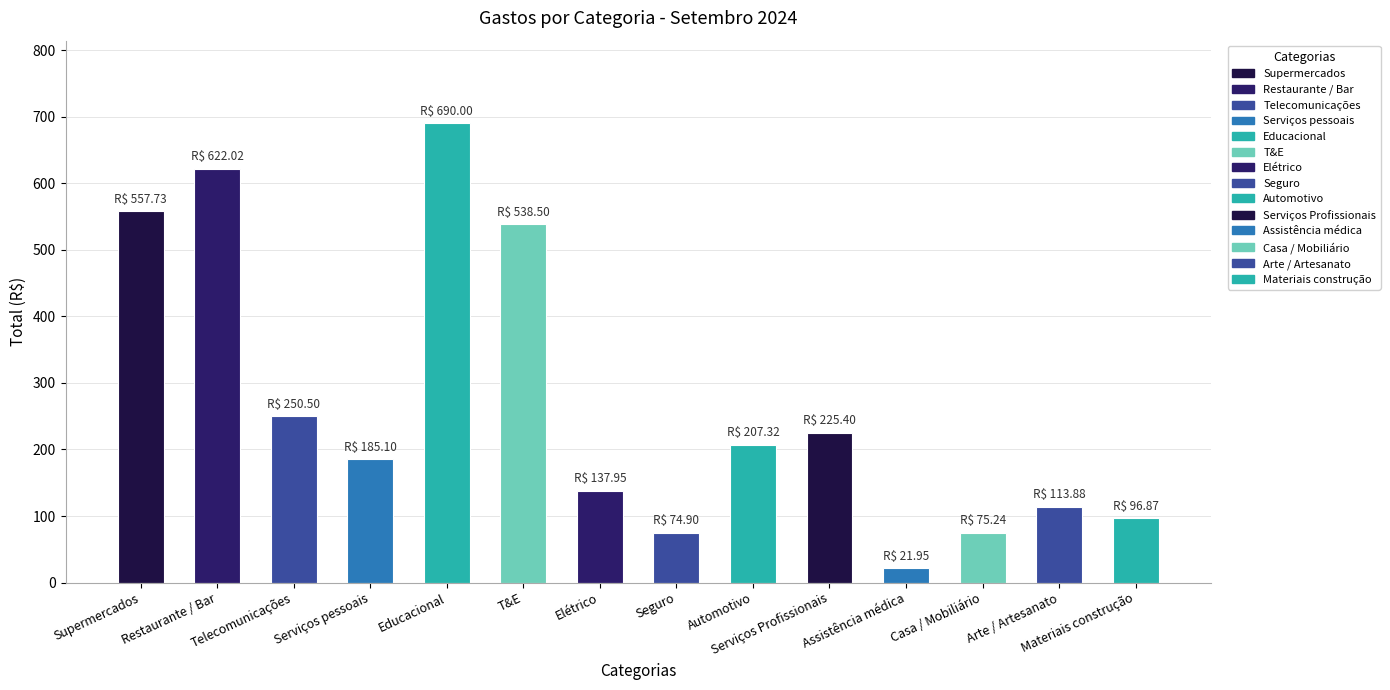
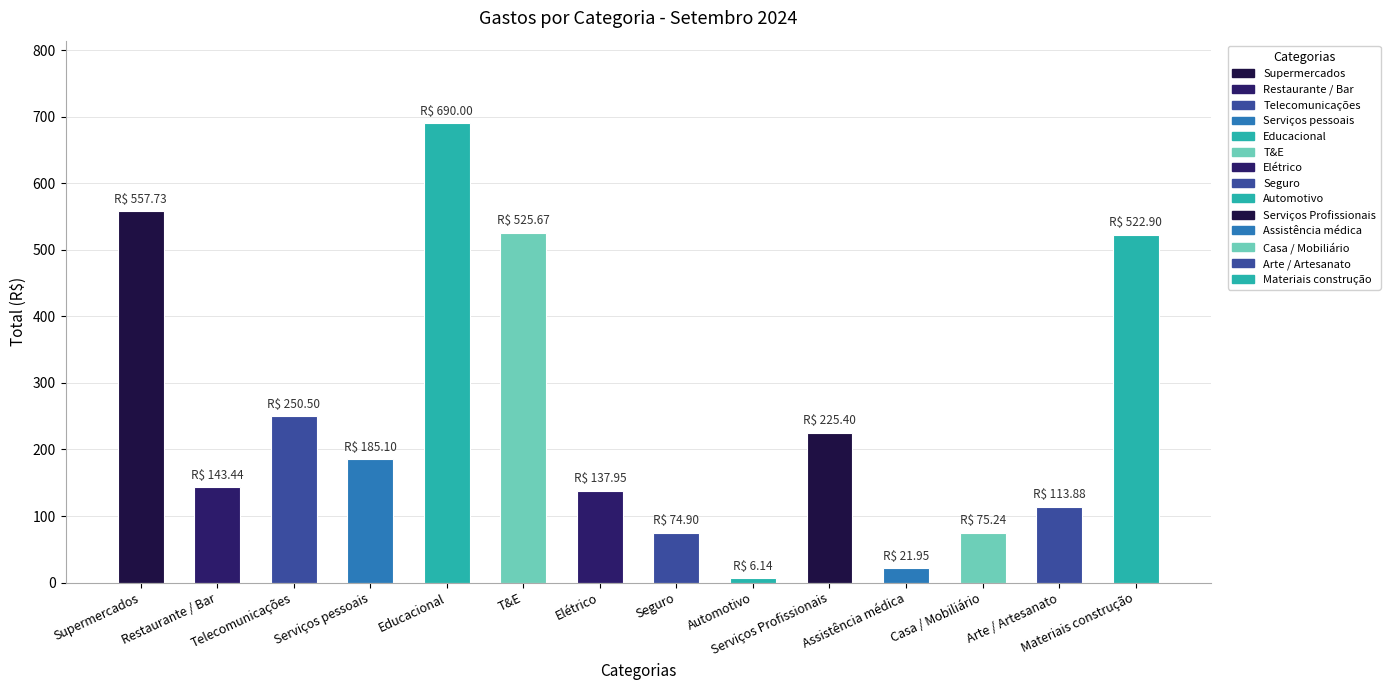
Restaurante / Bar: 622.02 -> 143.44
T&E: 538.50 -> 525.67
Automotivo: 207.32 -> 6.14
Materiais construção: 96.87 -> 522.90
